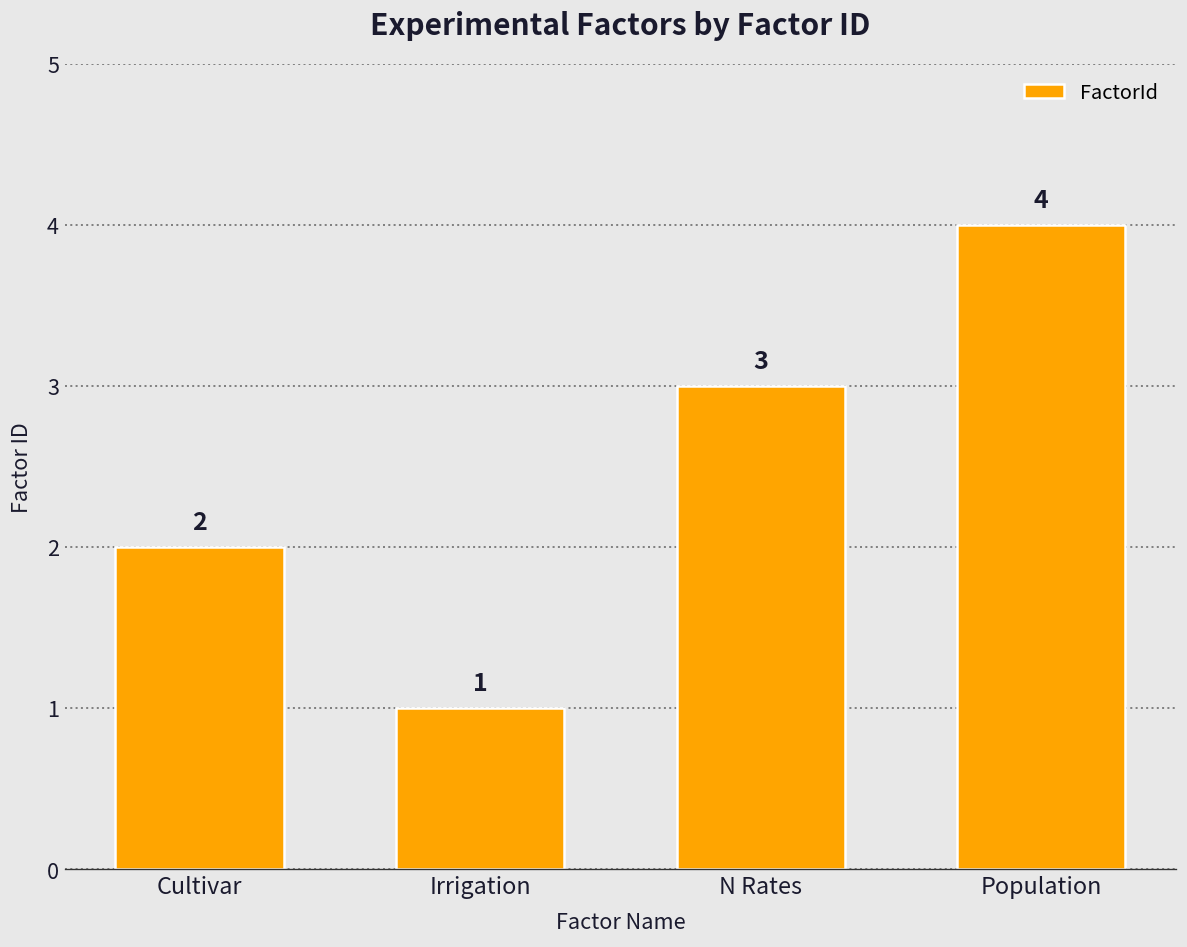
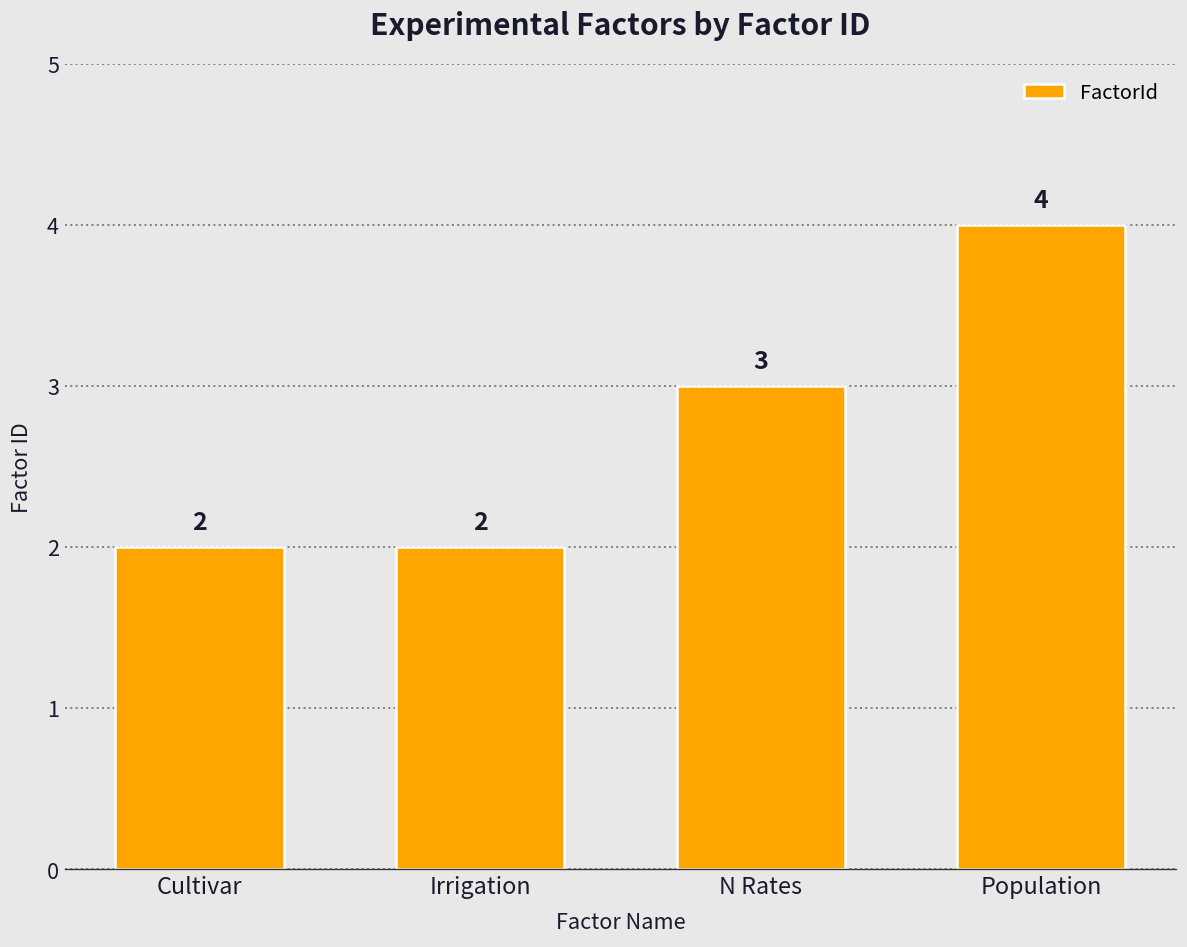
Irrigation: 1 -> 2
